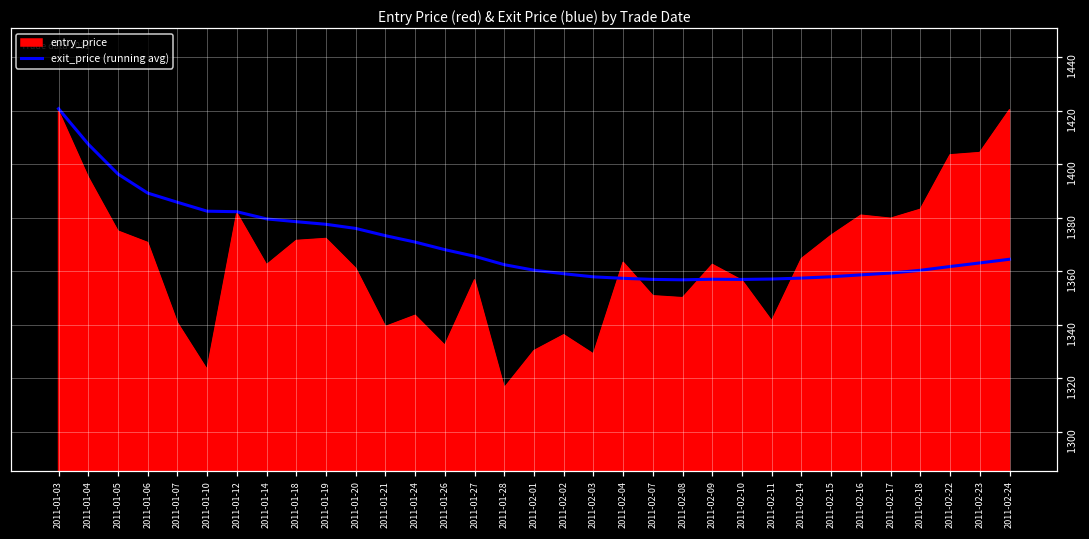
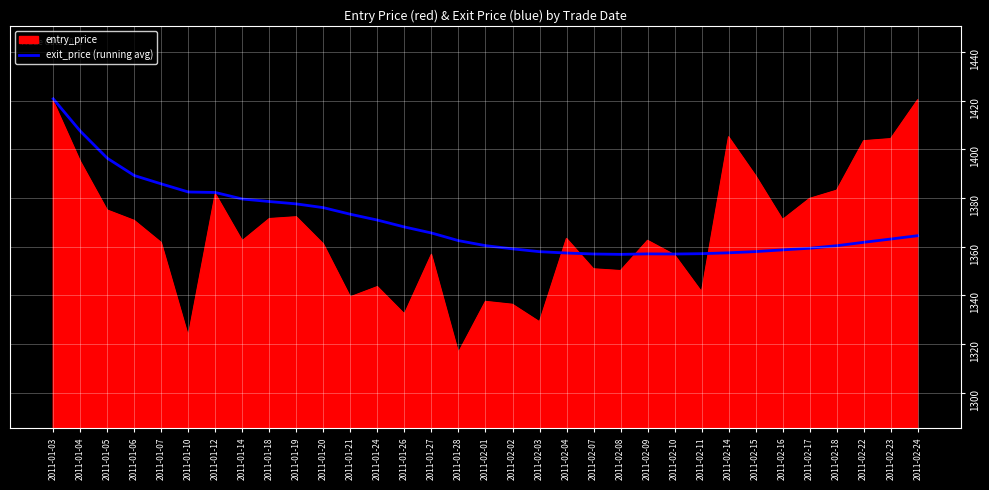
entry_price, 2011-01-07: 1341 -> 1362
entry_price, 2011-02-01: 1330 -> 1338
entry_price, 2011-02-14: 1365 -> 1405
entry_price, 2011-02-15: 1374 -> 1389
entry_price, 2011-02-16: 1381 -> 1371
